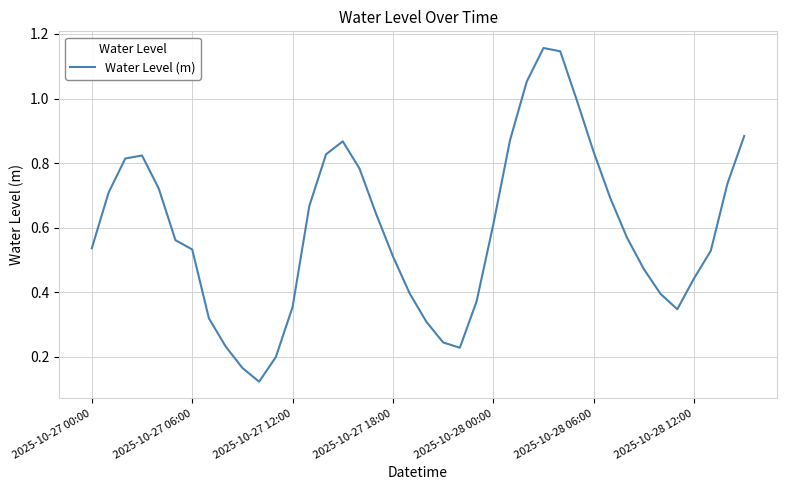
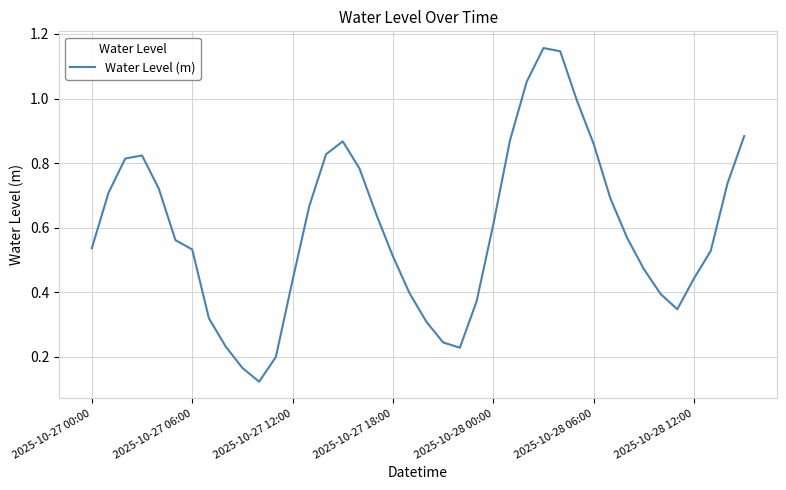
2025-10-27 12:00: 0.35 -> 0.44
2025-10-28 06:00: 0.83 -> 0.86
